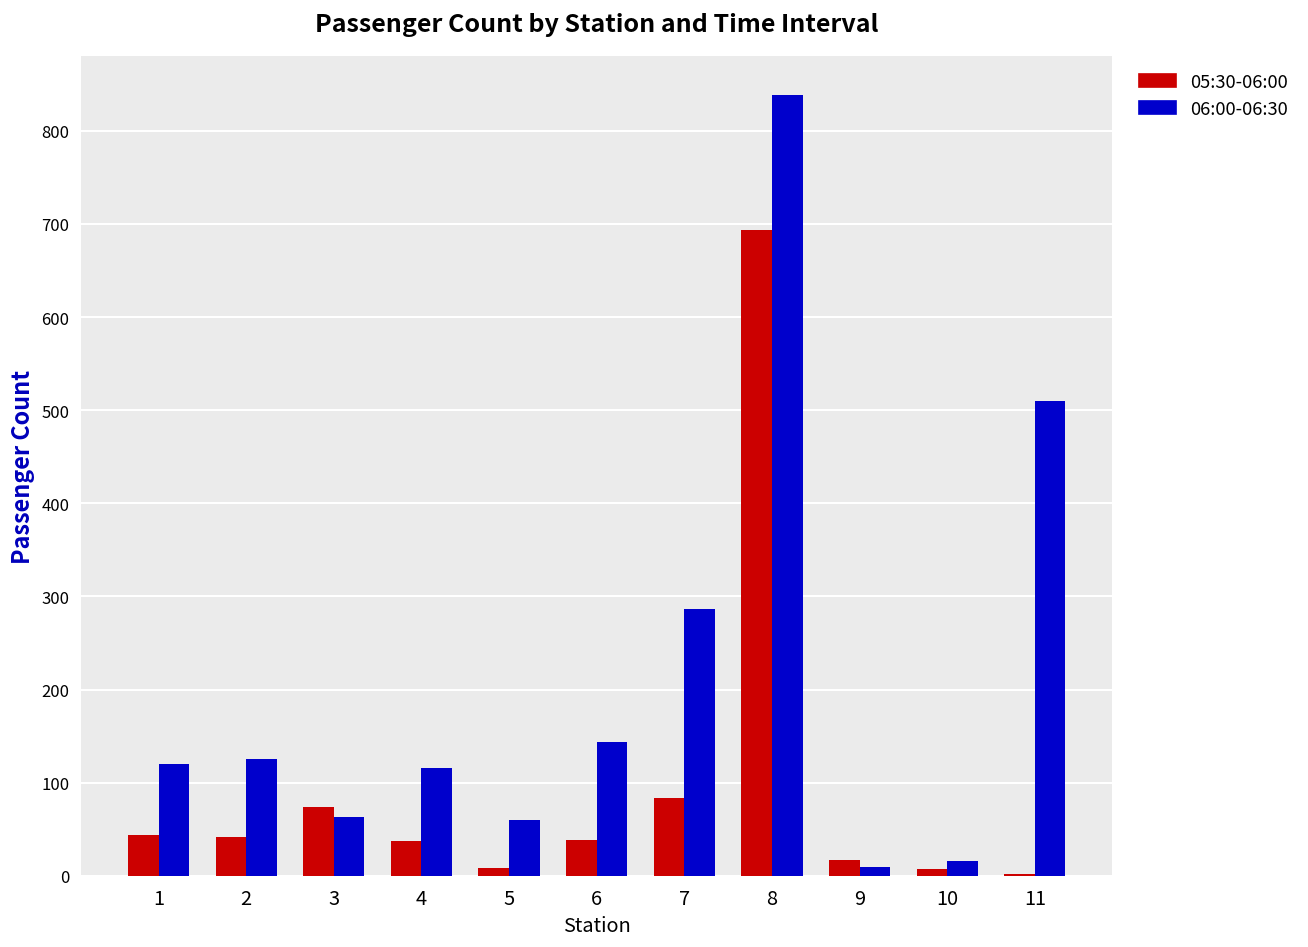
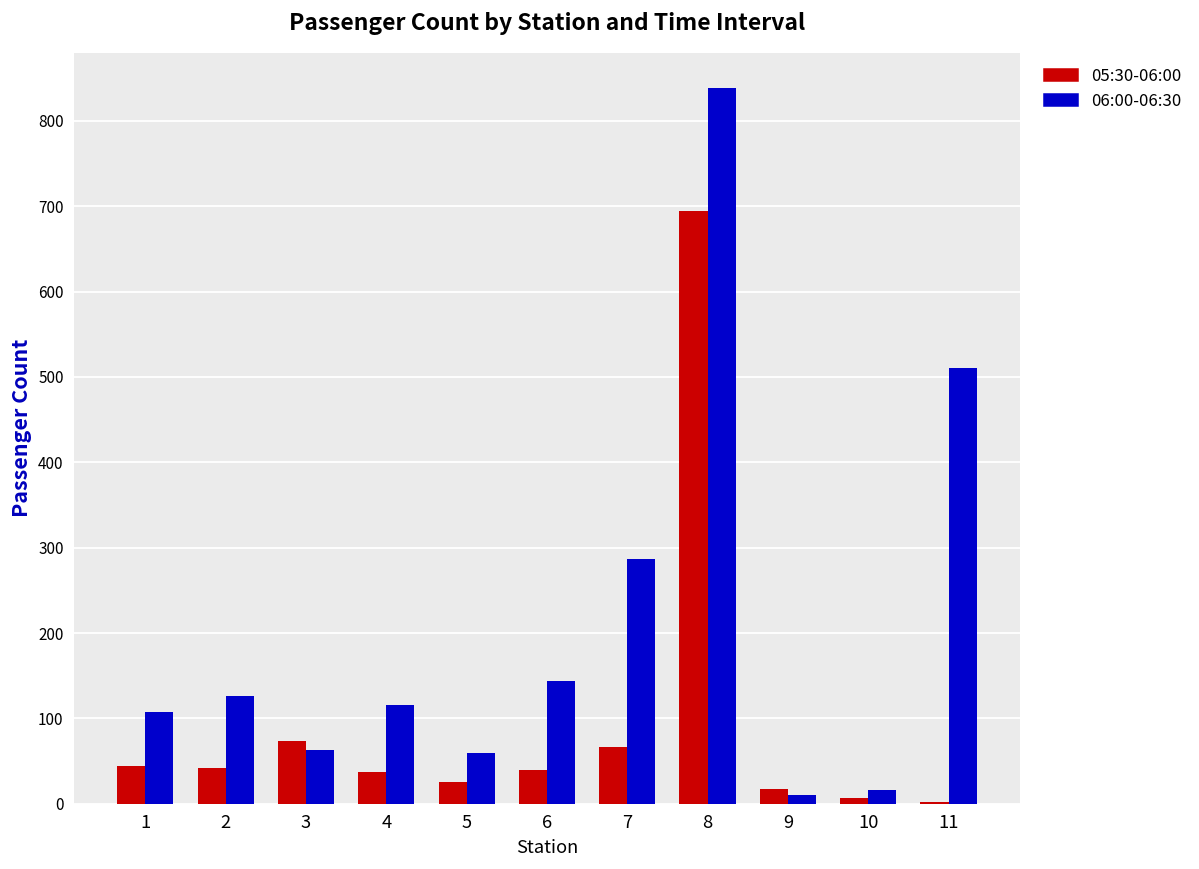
06:00-06:30, 1: 120 -> 110
05:30-06:00, 5: 10 -> 30
05:30-06:00, 7: 80 -> 70
